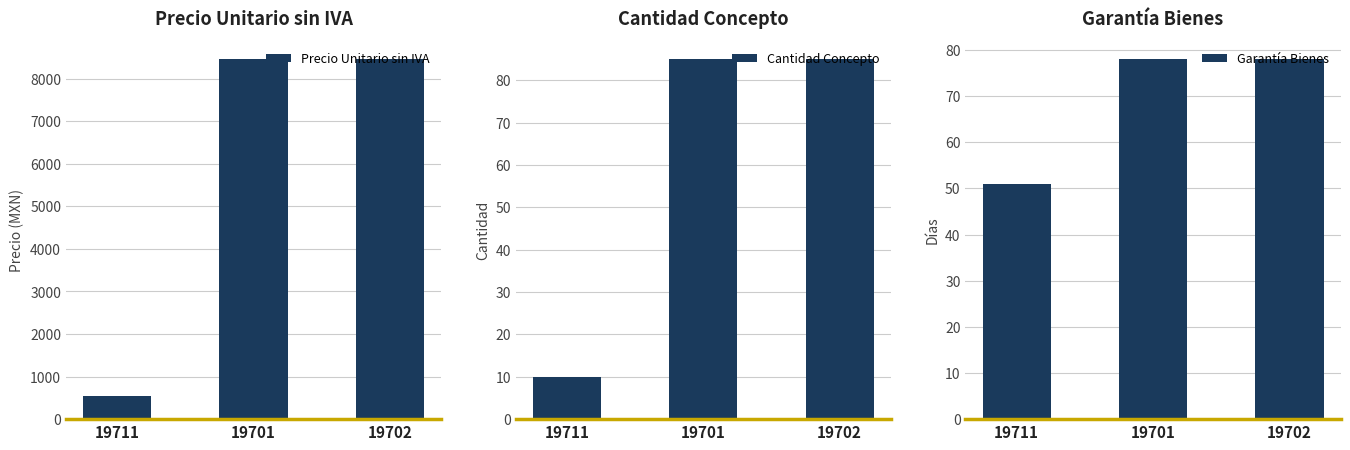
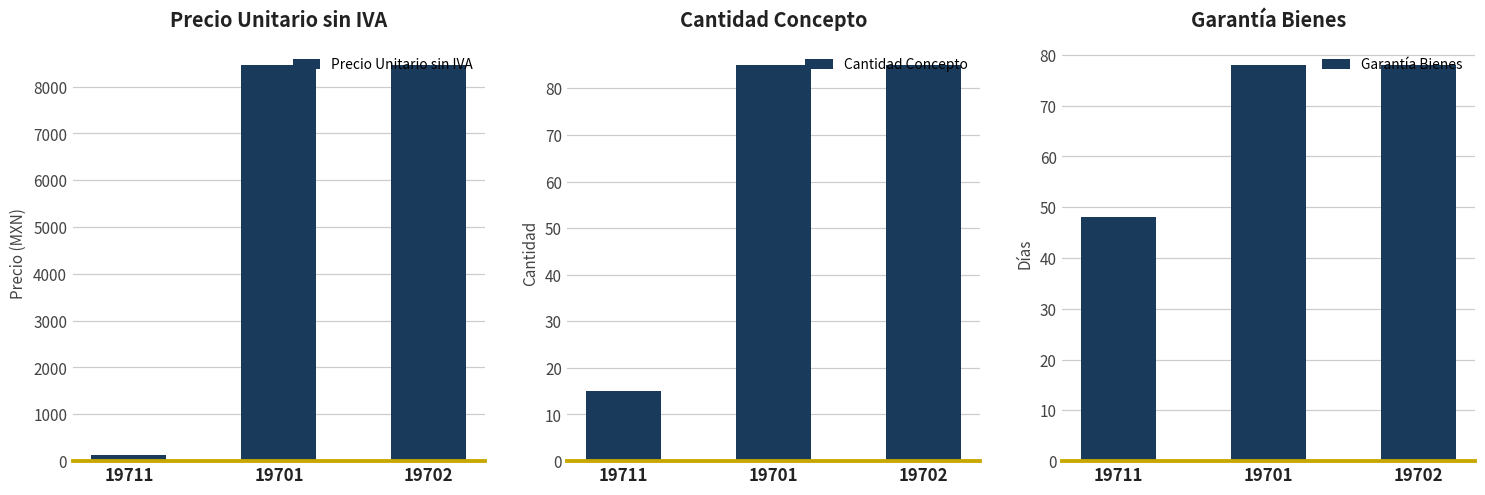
Precio Unitario sin IVA, 19711: 500 -> 100
Cantidad Concepto, 19711: 10 -> 15
Garantía Bienes, 19711: 51 -> 48
